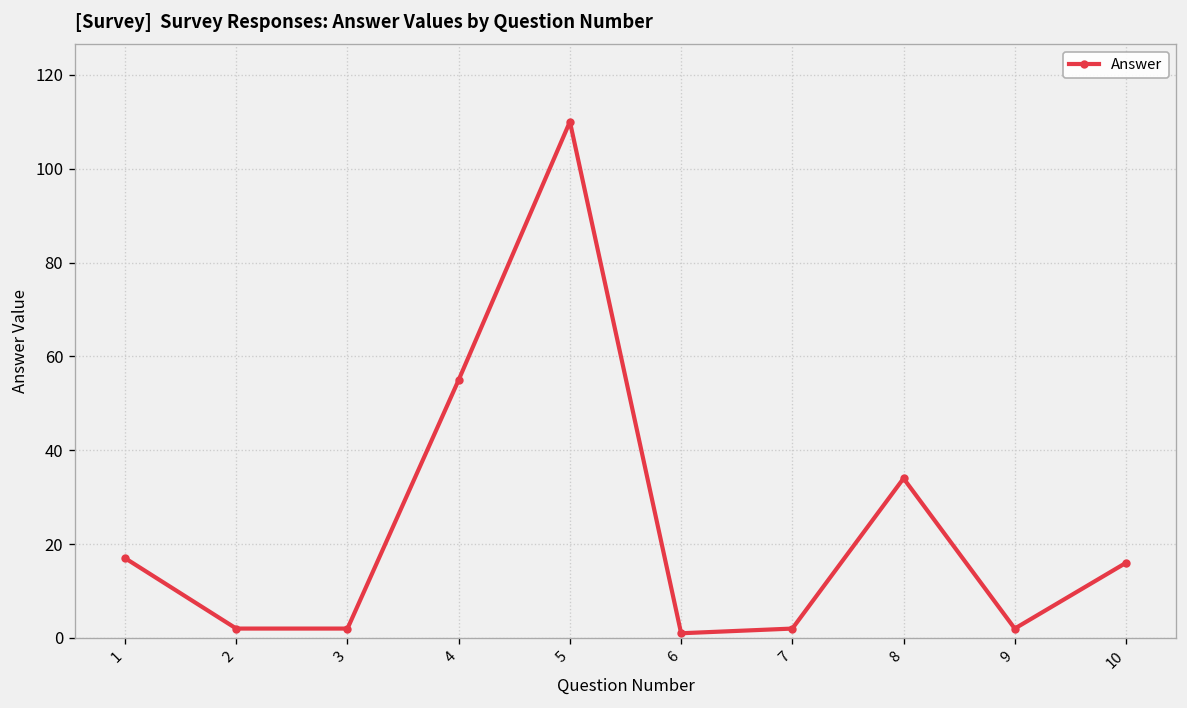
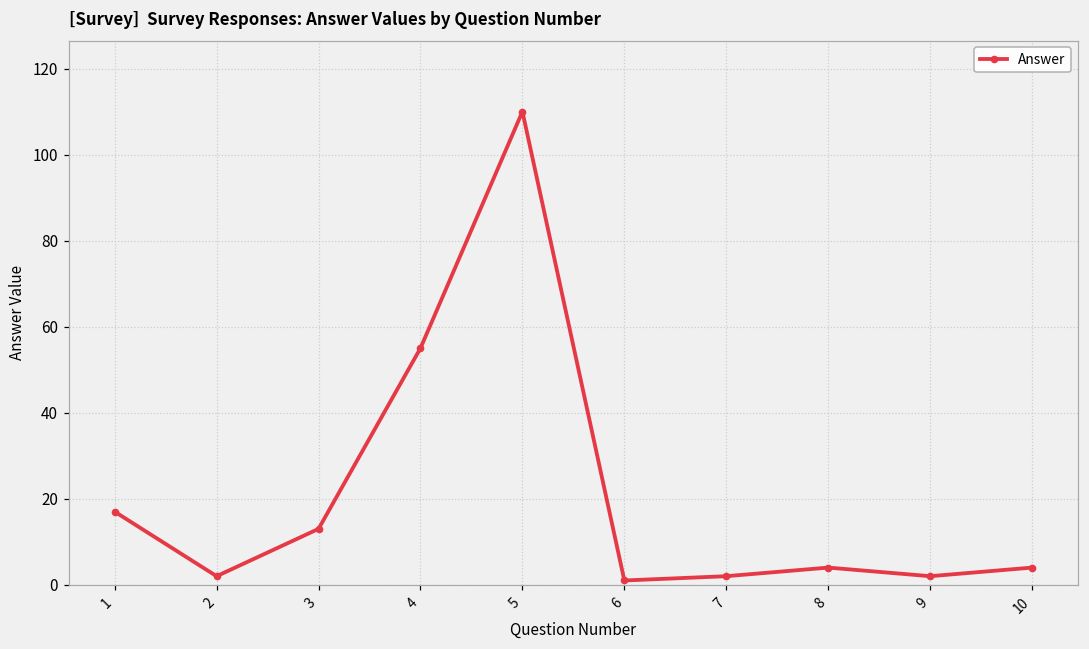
3: 2 -> 13
8: 34 -> 4
10: 16 -> 4
